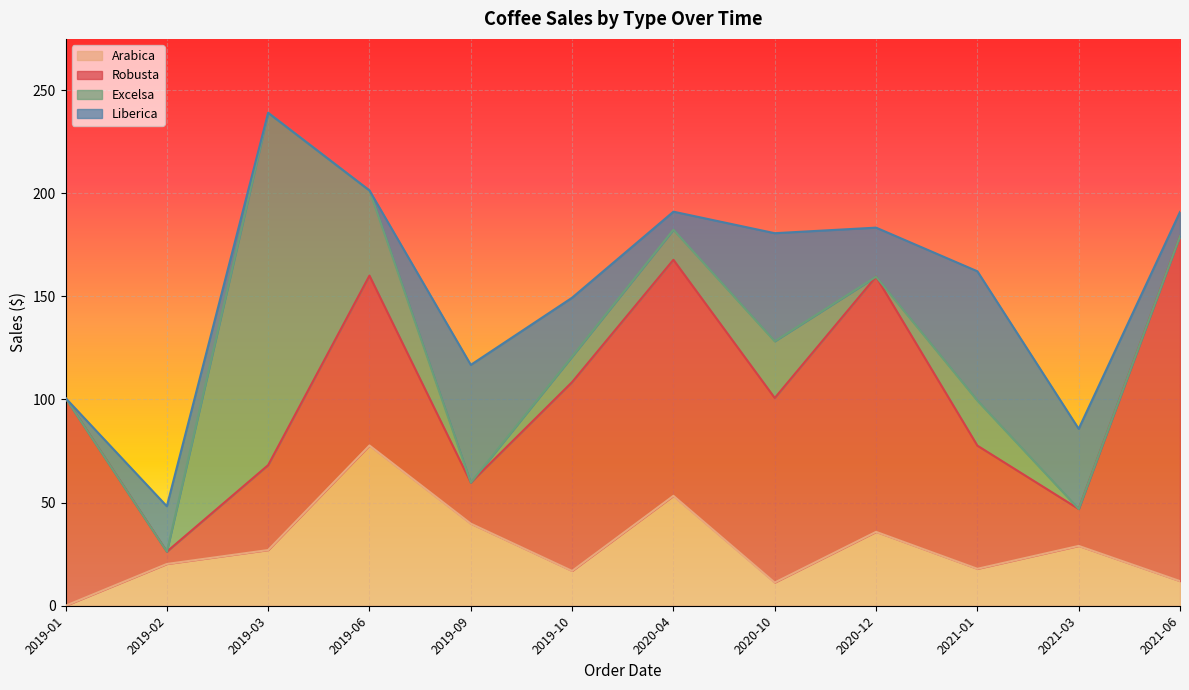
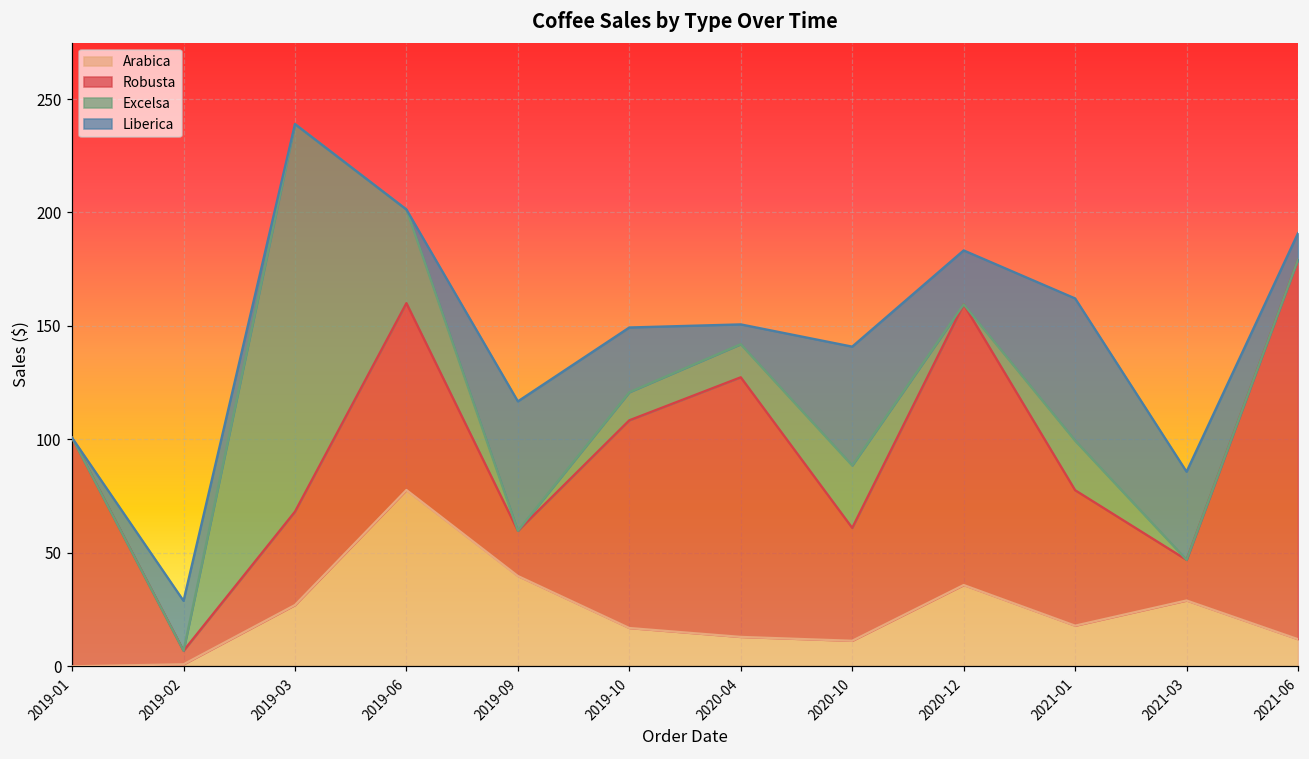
Arabica, 2019-02: 20 -> 1
Arabica, 2020-04: 53 -> 13
Robusta, 2020-10: 89 -> 50
